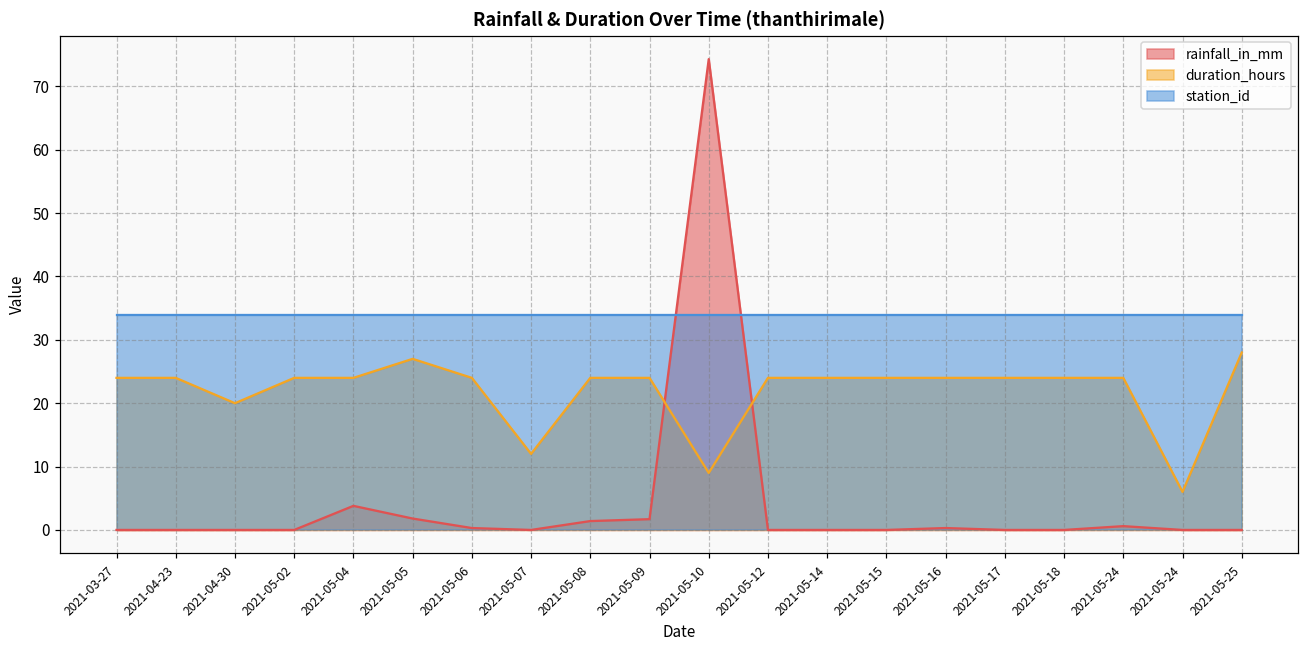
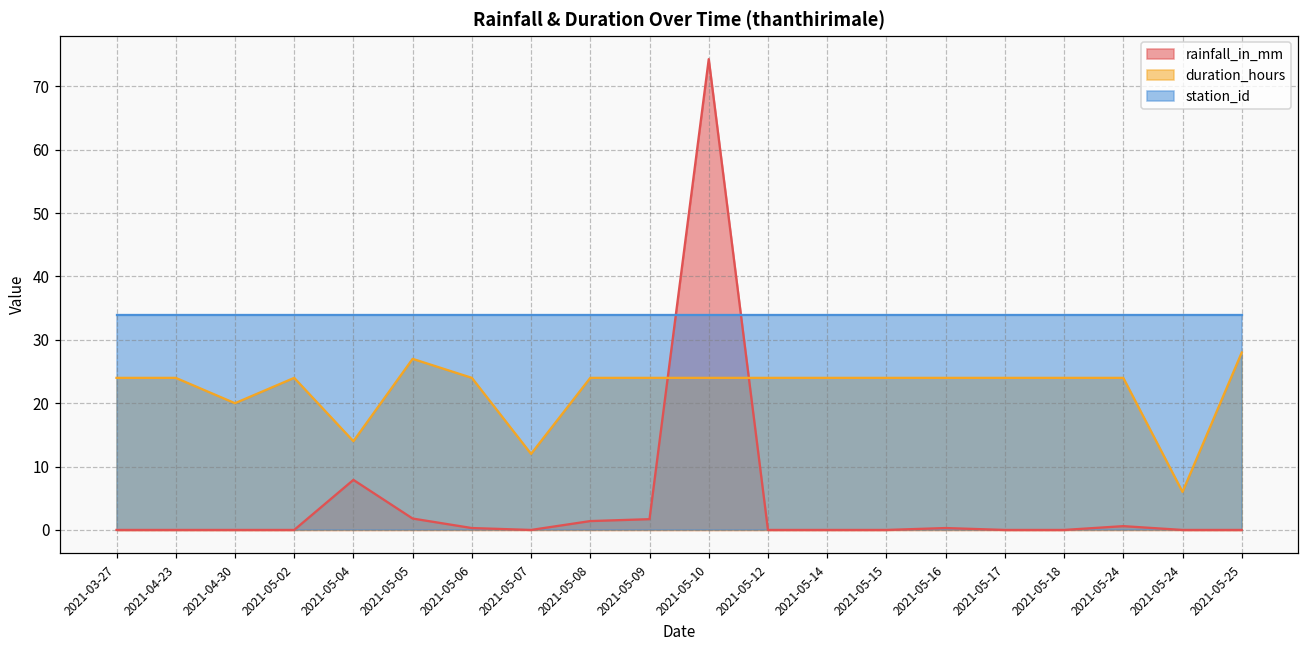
rainfall_in_mm, 2021-05-04: 4 -> 8
duration_hours, 2021-05-04: 24 -> 14
duration_hours, 2021-05-10: 9 -> 24
